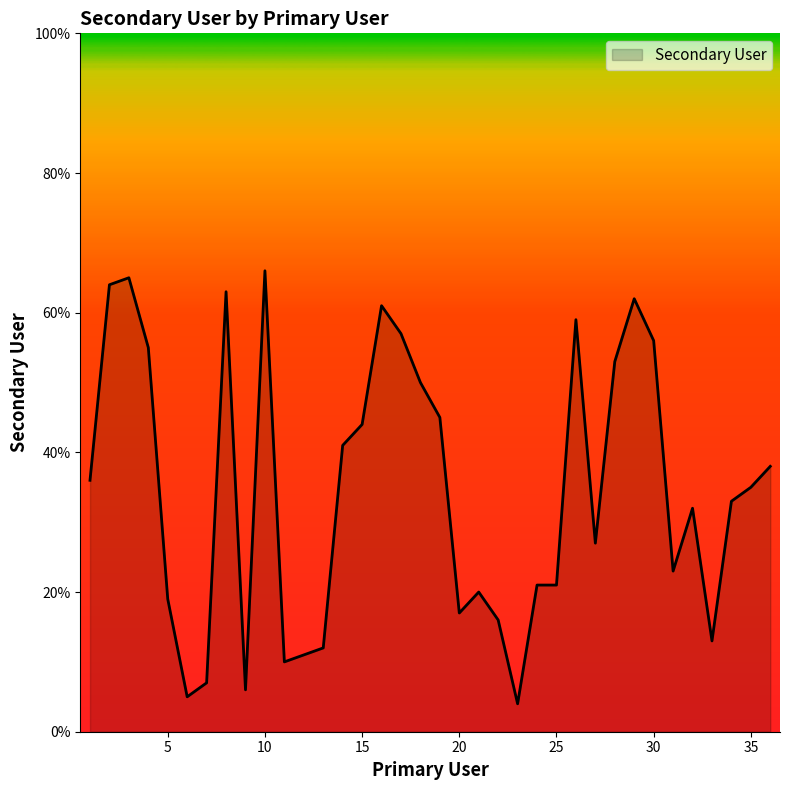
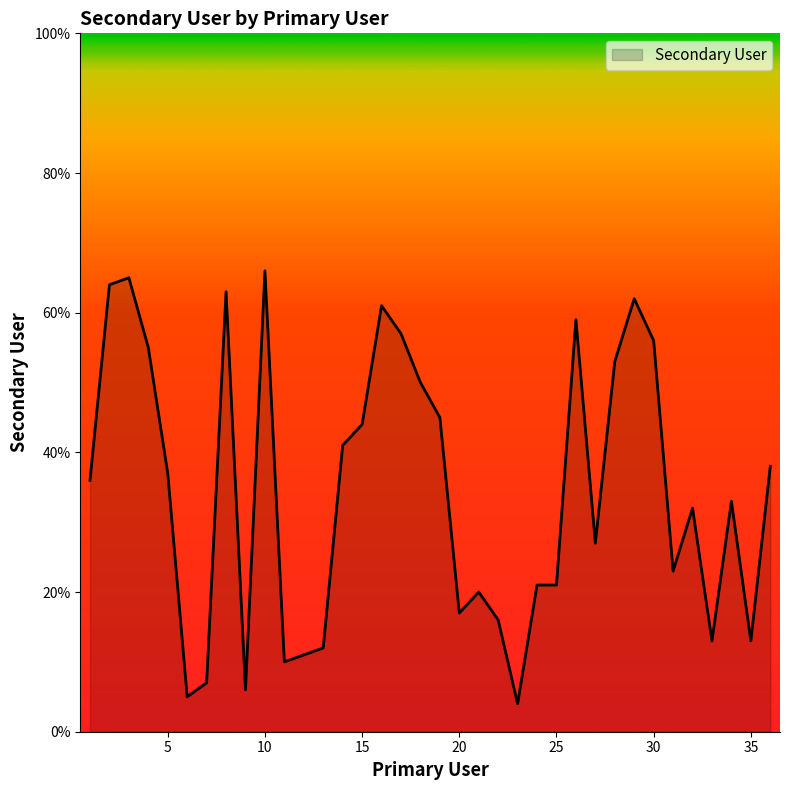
5: 19% -> 37%
35: 35% -> 13%
